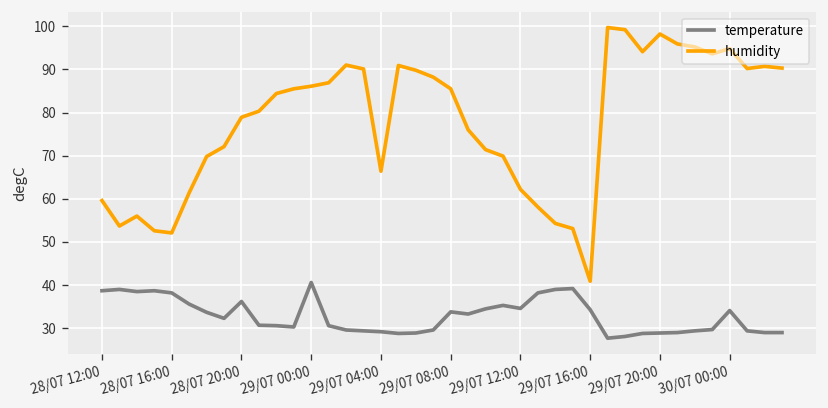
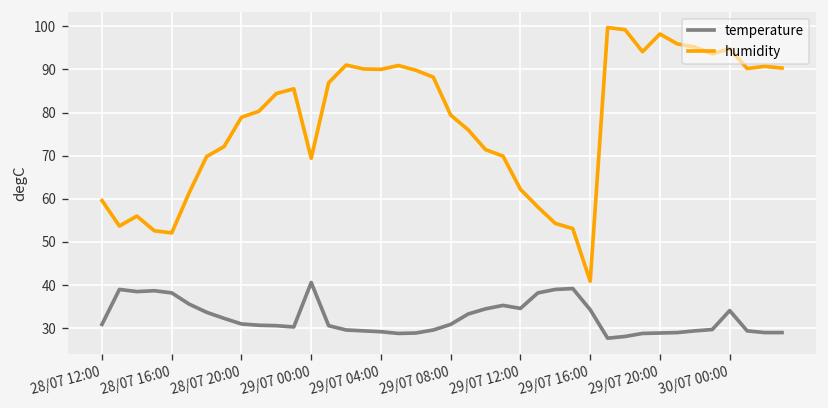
temperature, 28/07 12:00: 39 -> 31
temperature, 28/07 20:00: 36 -> 31
humidity, 29/07 00:00: 86 -> 69
humidity, 29/07 04:00: 66 -> 90
temperature, 29/07 08:00: 34 -> 31
humidity, 29/07 08:00: 86 -> 79
